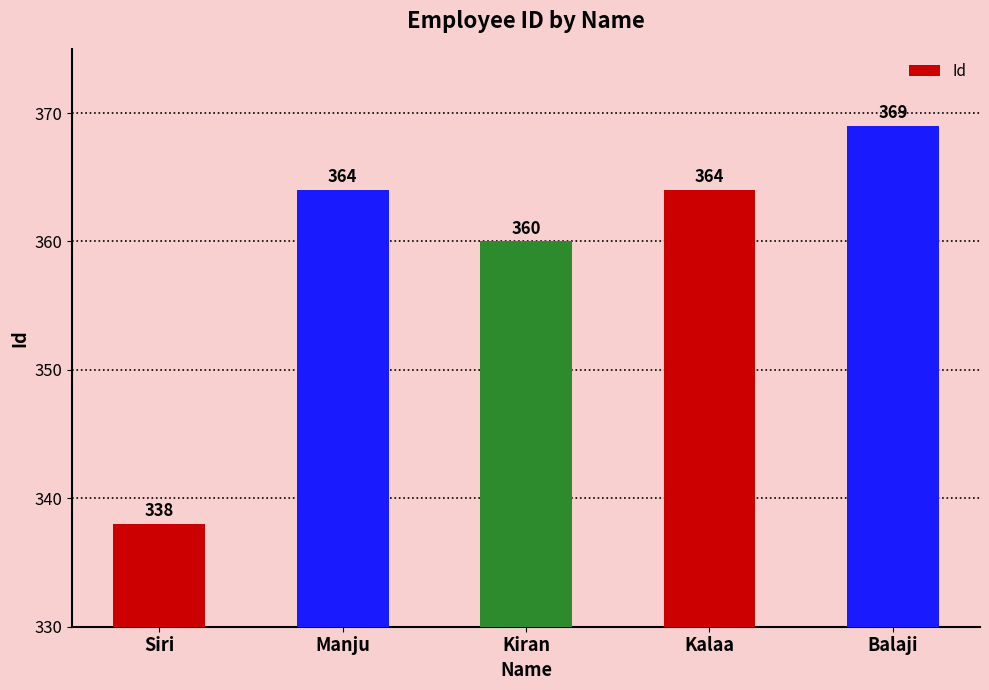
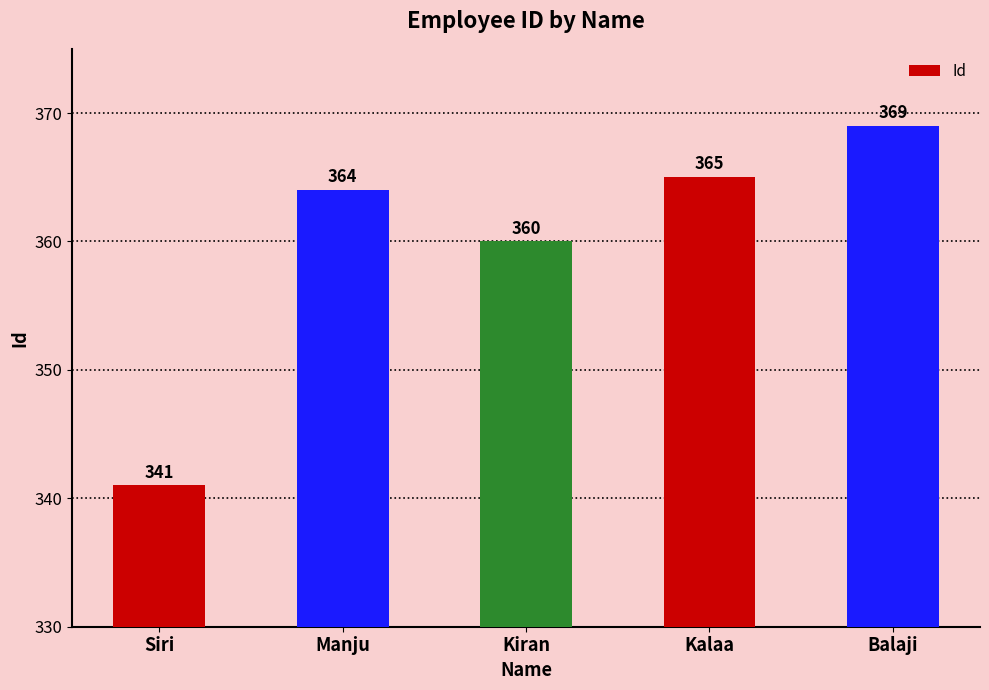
Siri: 338 -> 341
Kalaa: 364 -> 365
